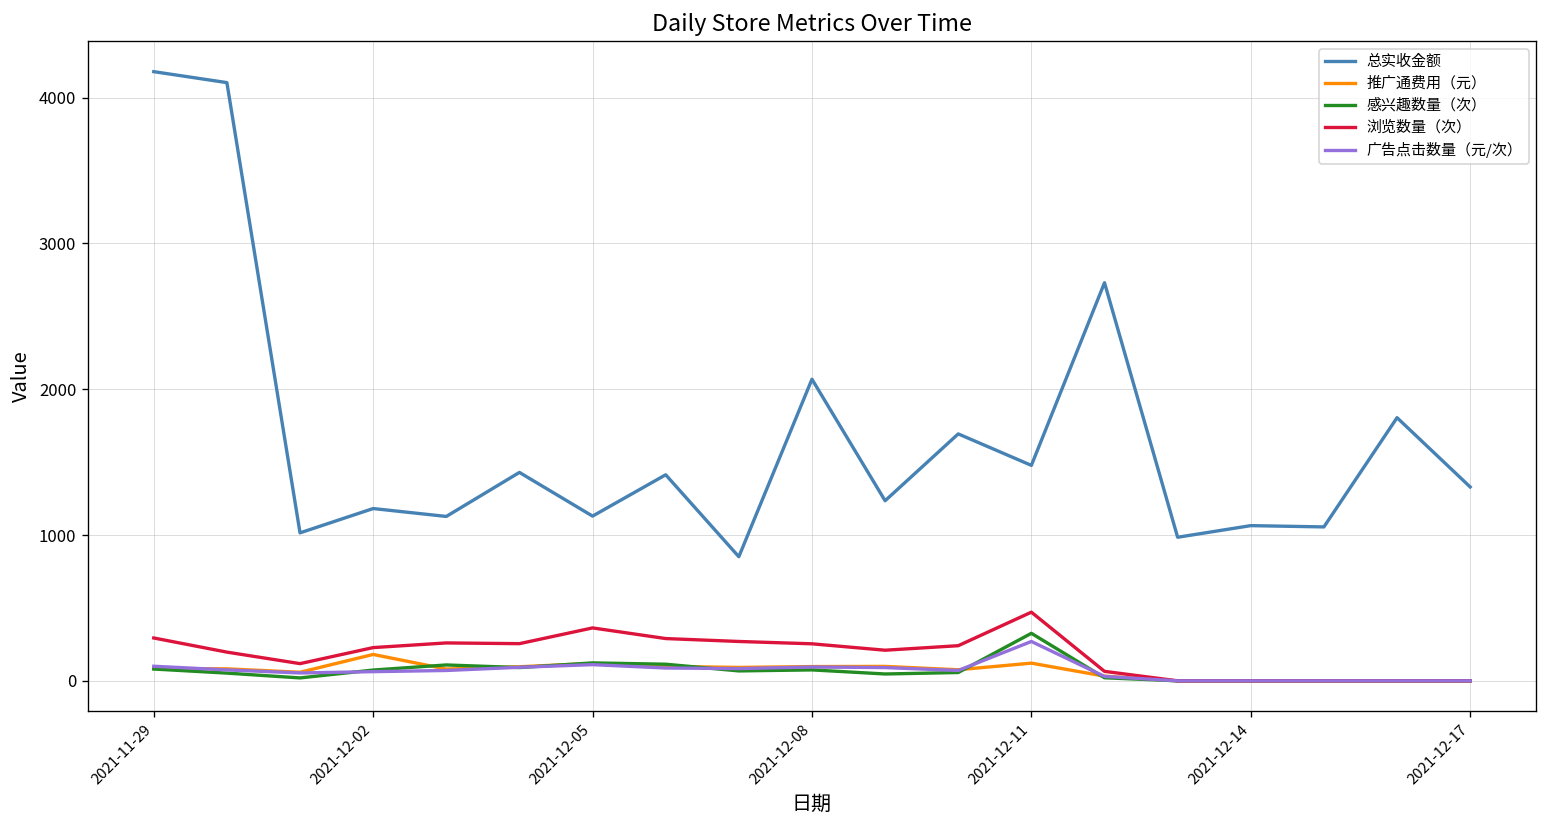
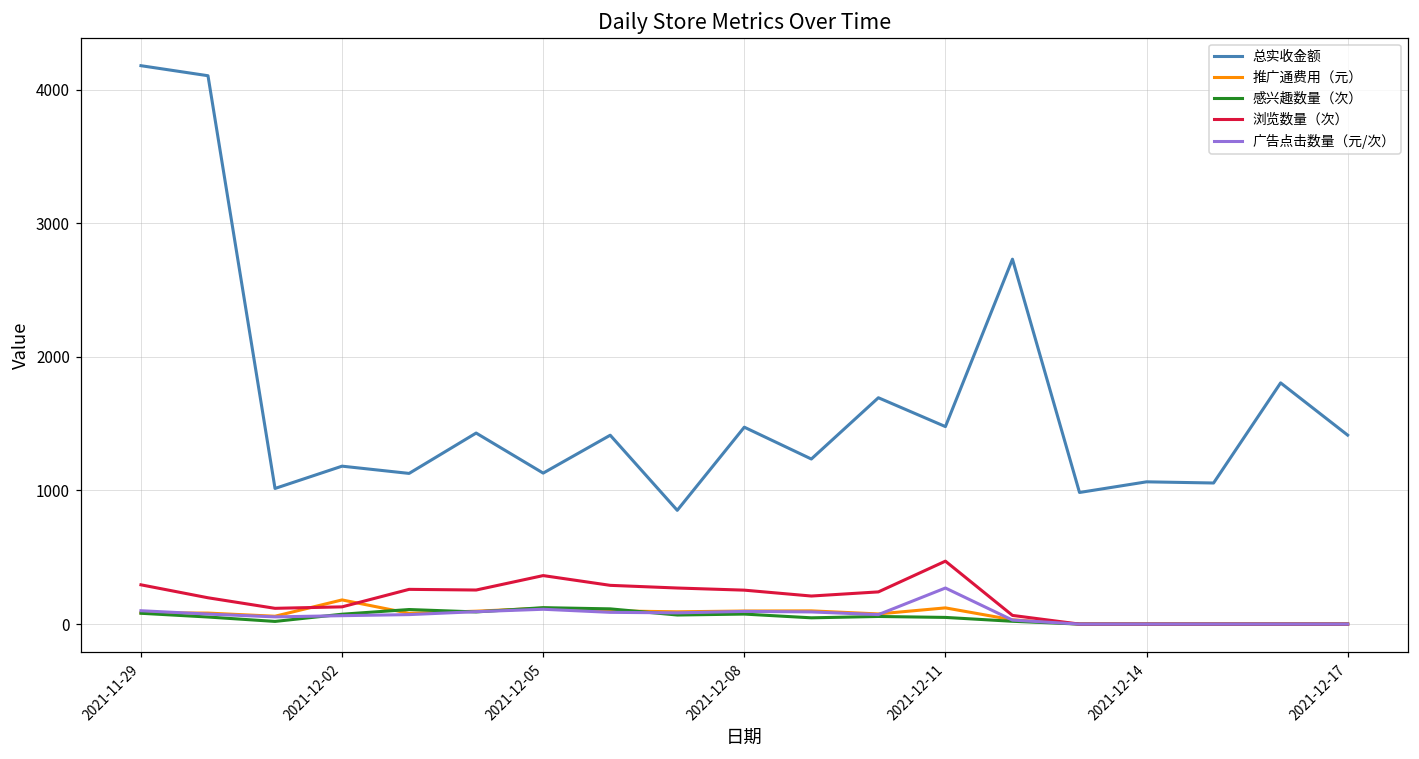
浏览数量（次）, 2021-12-02: 230 -> 130
总实收金额, 2021-12-08: 2070 -> 1470
感兴趣数量（次）, 2021-12-11: 330 -> 50
总实收金额, 2021-12-17: 1330 -> 1410
